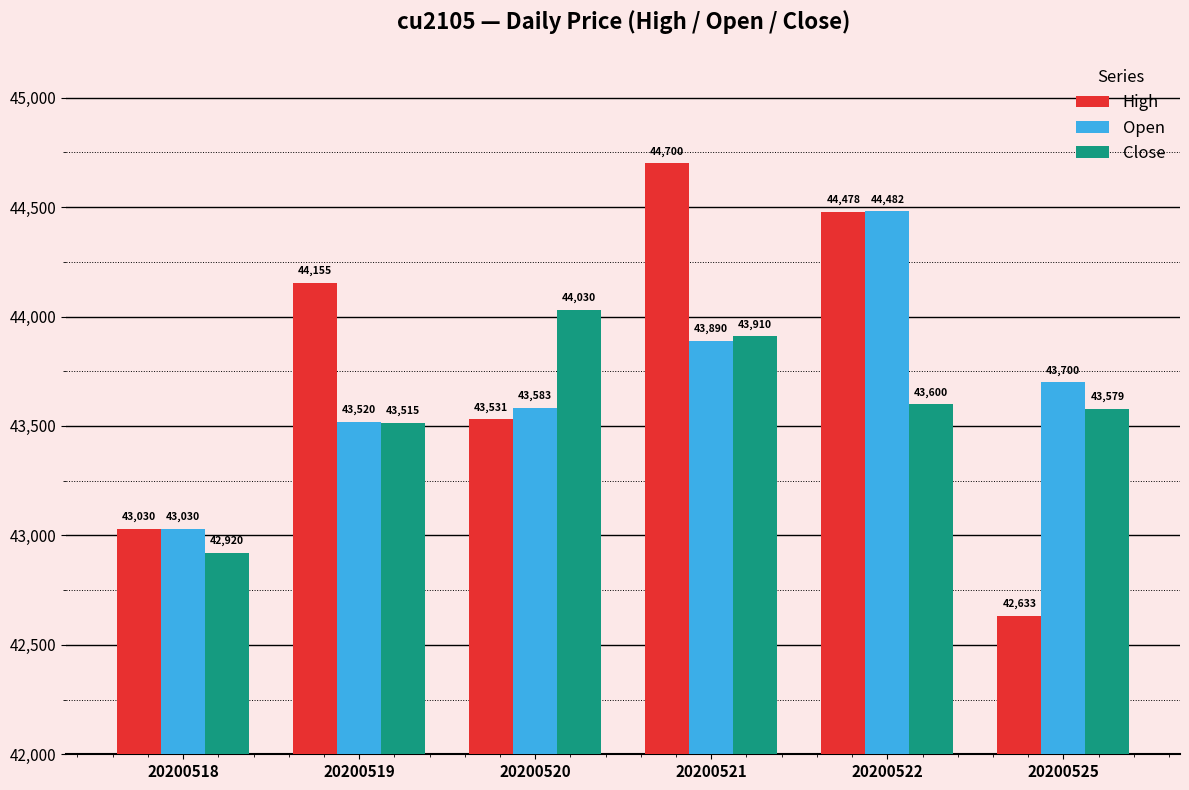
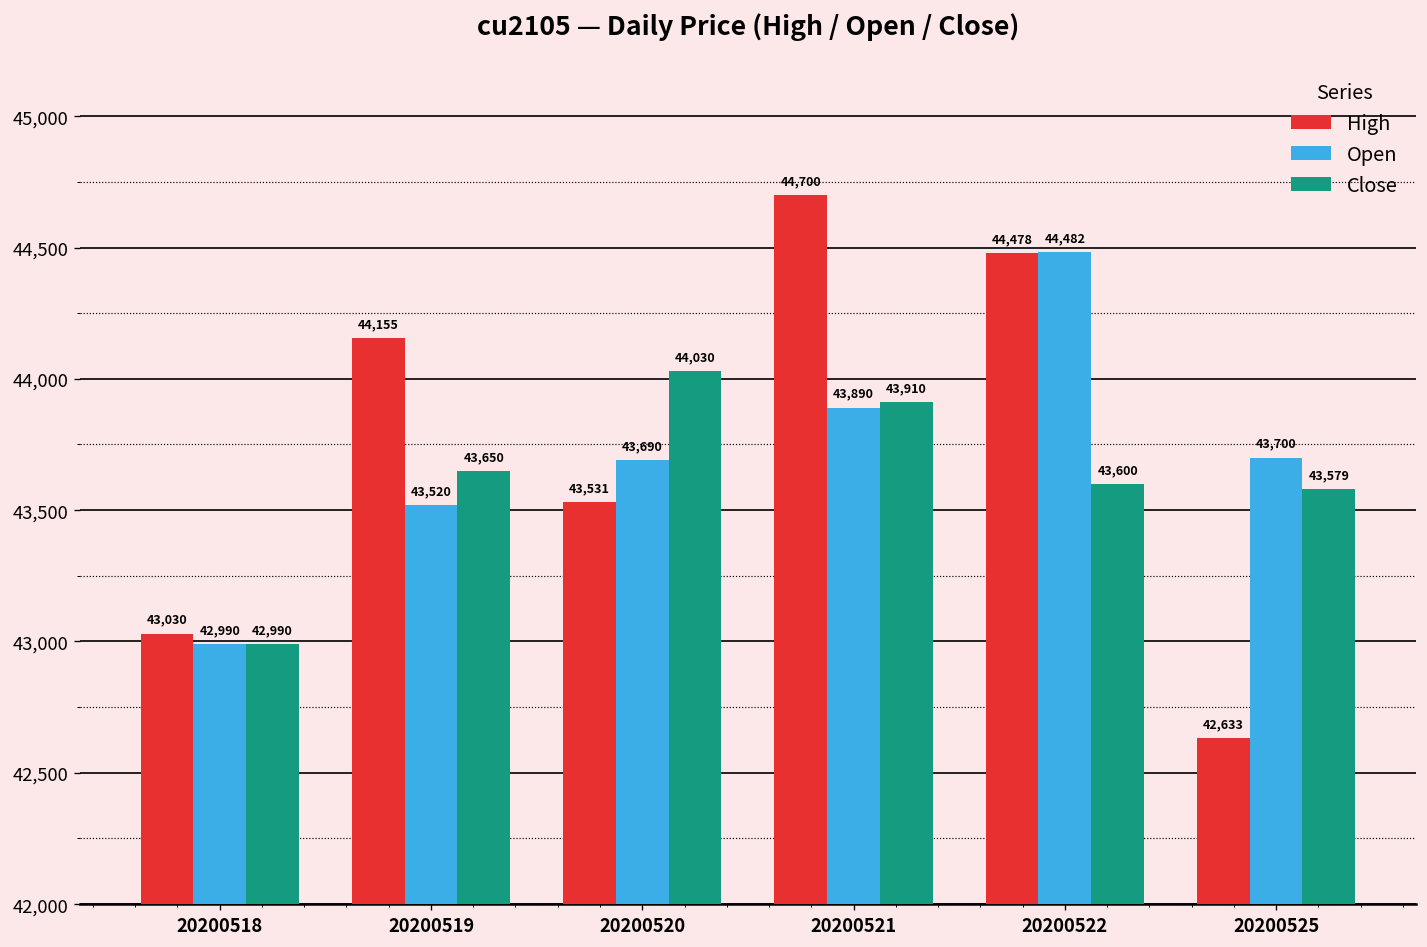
Open, 20200518: 43,030 -> 42,990
Close, 20200518: 42,920 -> 42,990
Close, 20200519: 43,515 -> 43,650
Open, 20200520: 43,583 -> 43,690
